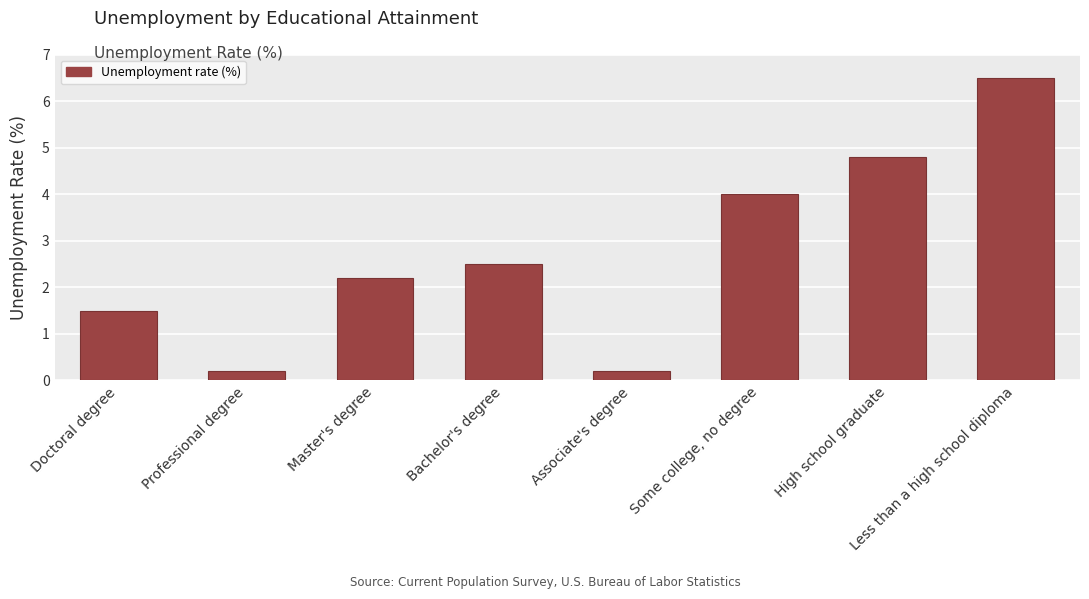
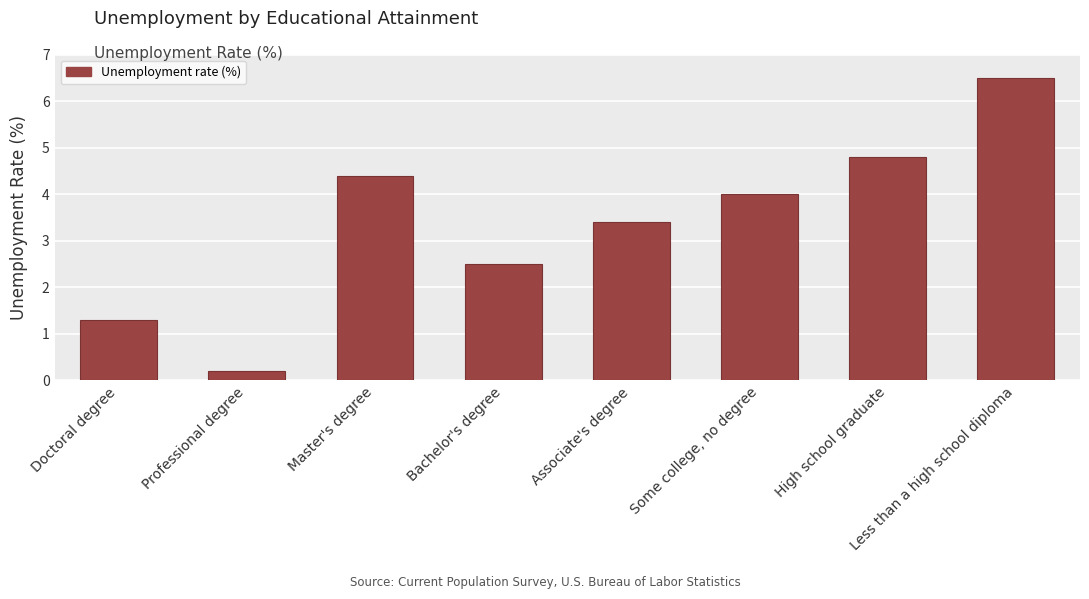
Doctoral degree: 1.5 -> 1.3
Master's degree: 2.2 -> 4.4
Associate's degree: 0.2 -> 3.4
